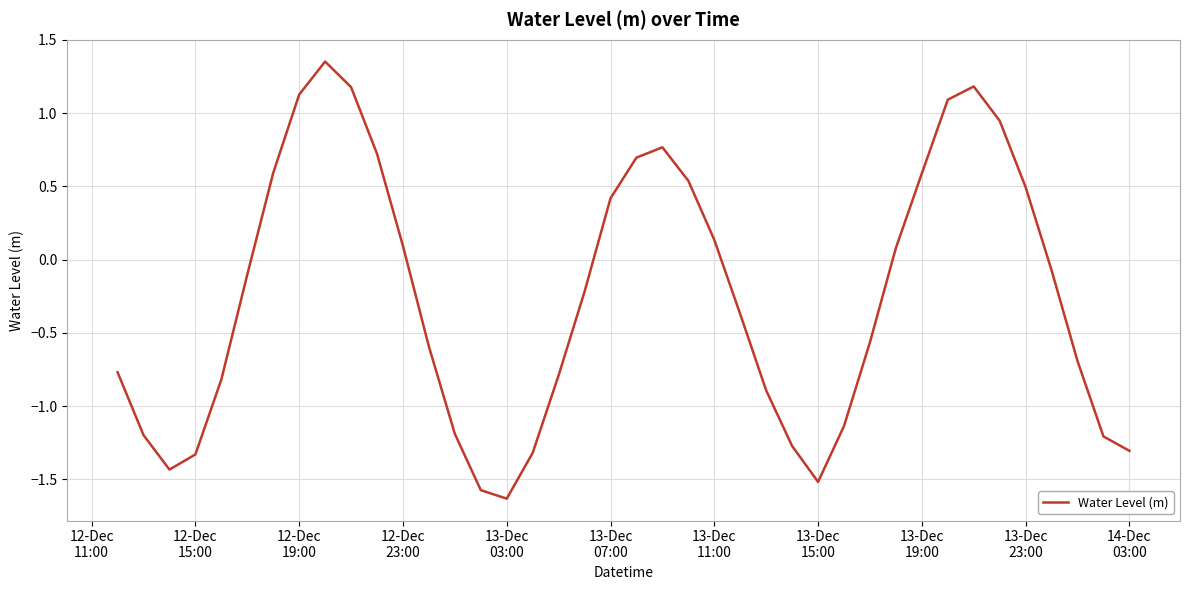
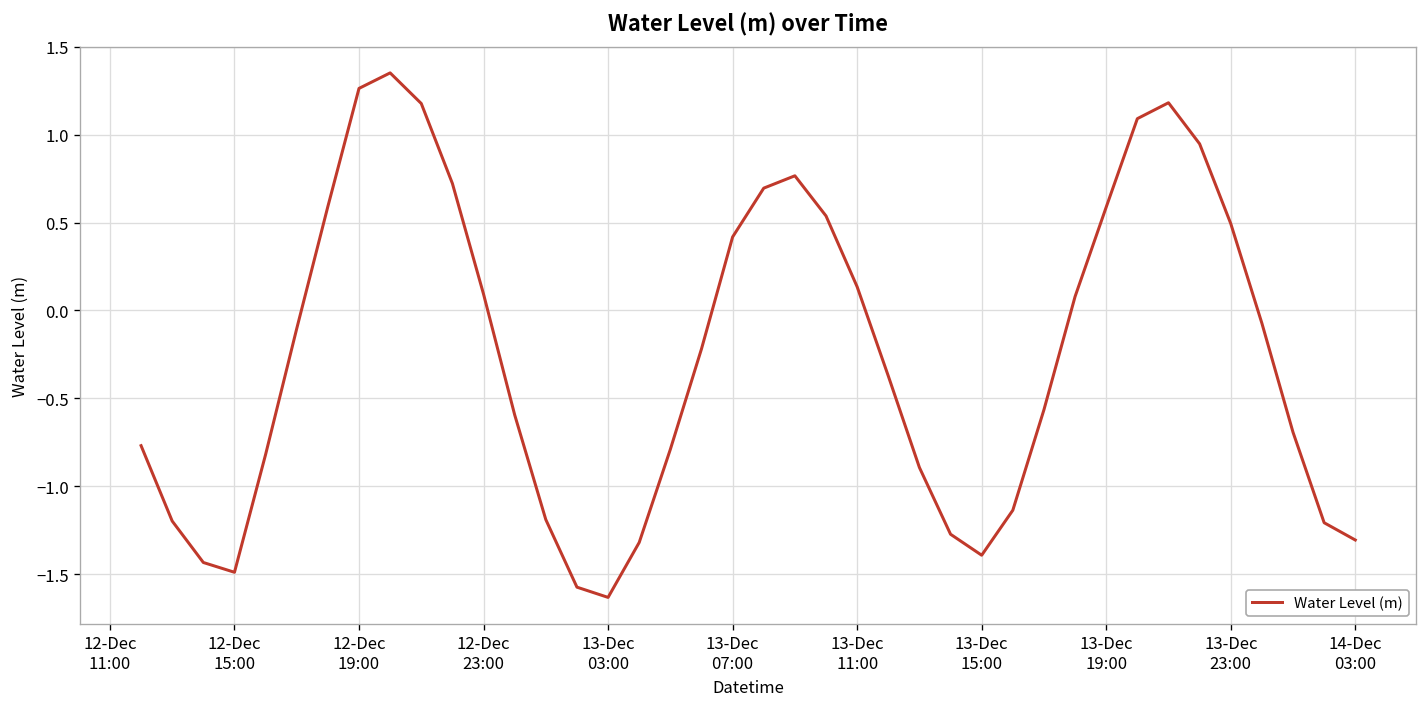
12-Dec 15:00: -1.33 -> -1.49
12-Dec 19:00: 1.13 -> 1.26
13-Dec 15:00: -1.52 -> -1.39
